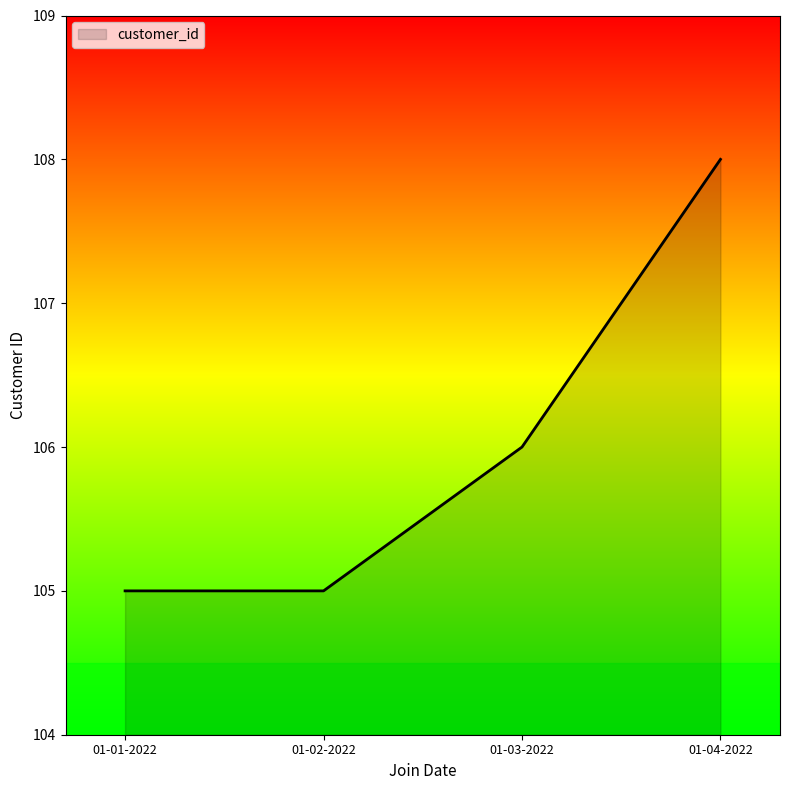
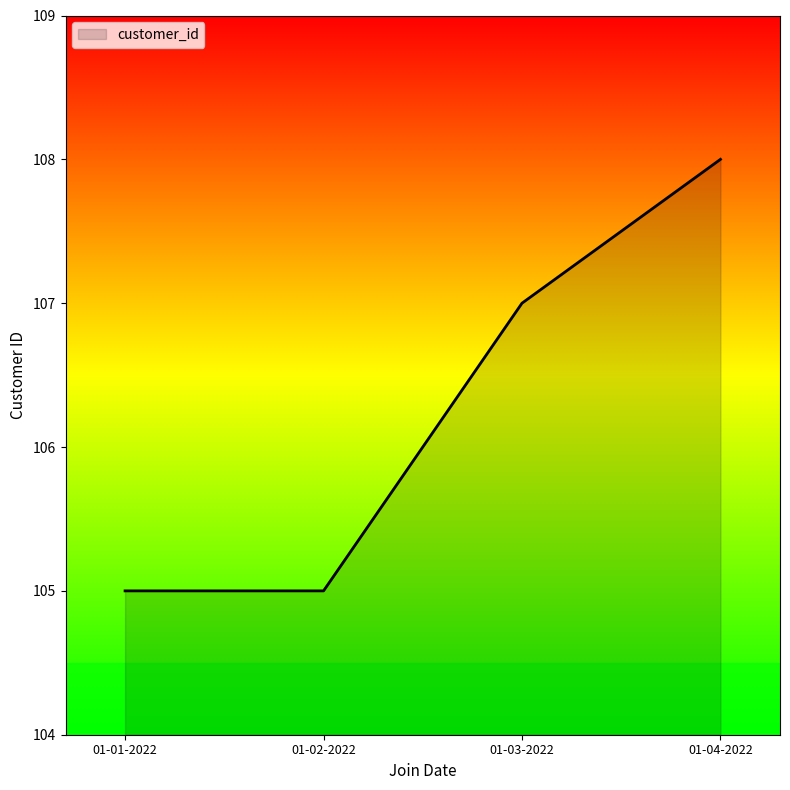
01-03-2022: 106 -> 107
